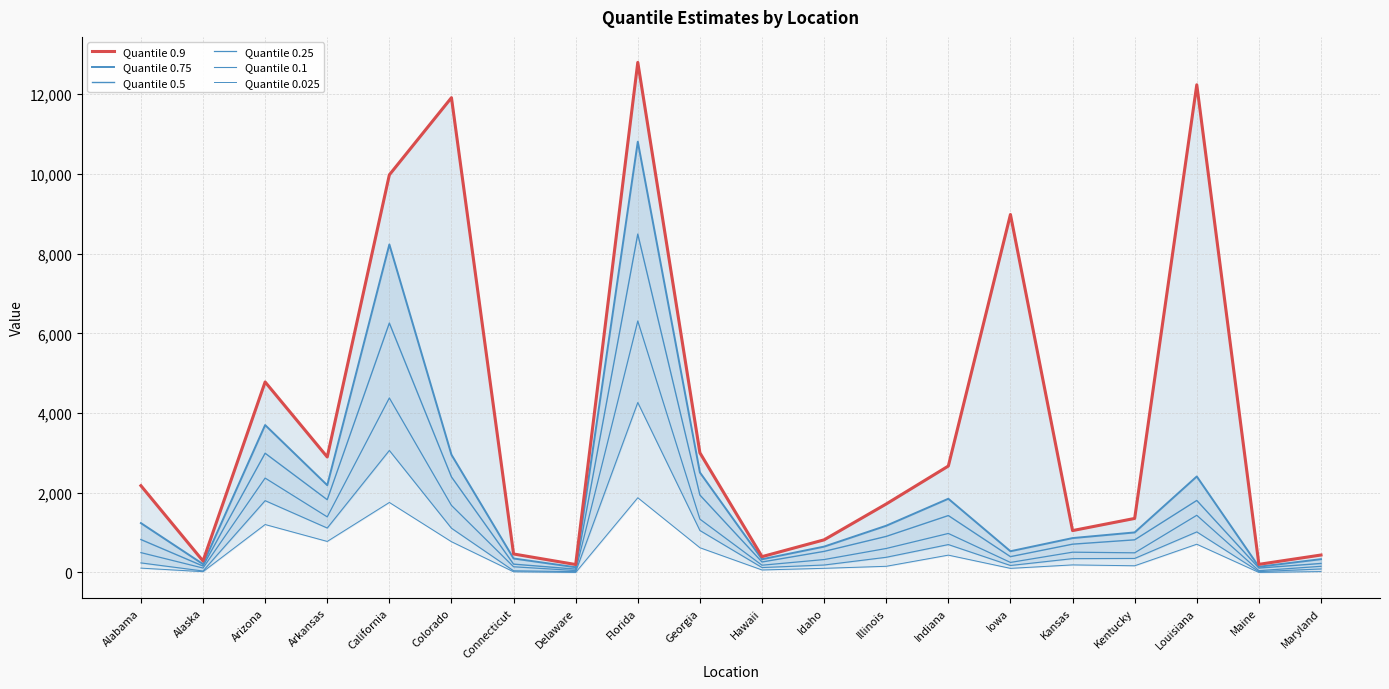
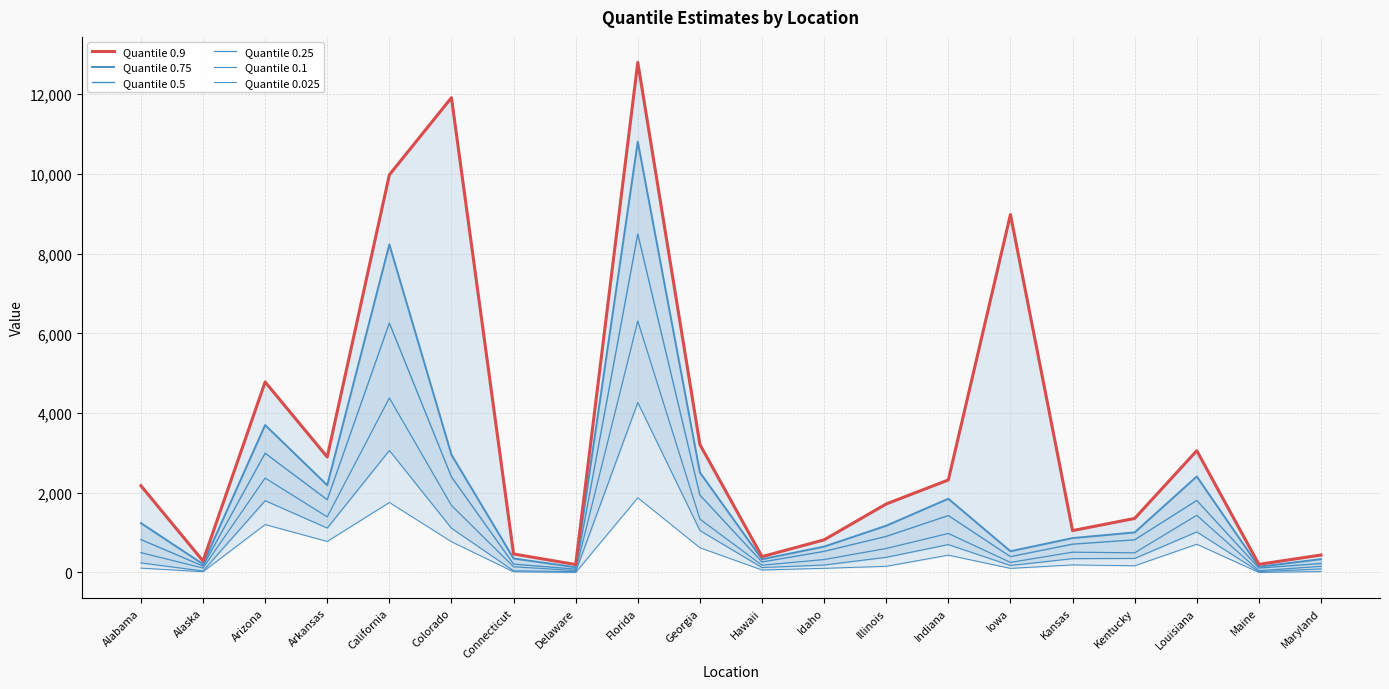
Quantile 0.9, Georgia: 3,000 -> 3,200
Quantile 0.9, Indiana: 2,700 -> 2,300
Quantile 0.9, Louisiana: 12,200 -> 3,100
